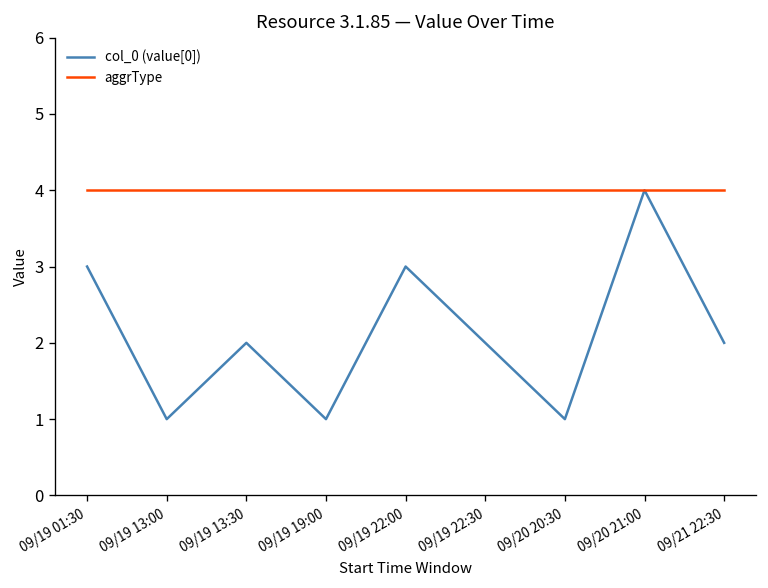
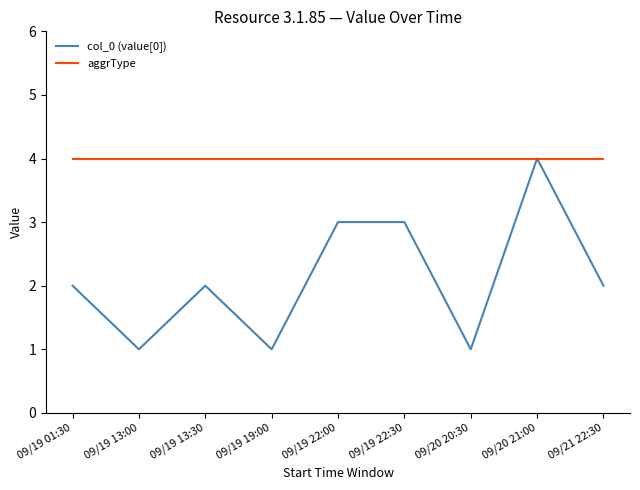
col_0 (value[0]), 09/19 01:30: 3 -> 2
col_0 (value[0]), 09/19 22:30: 2 -> 3
